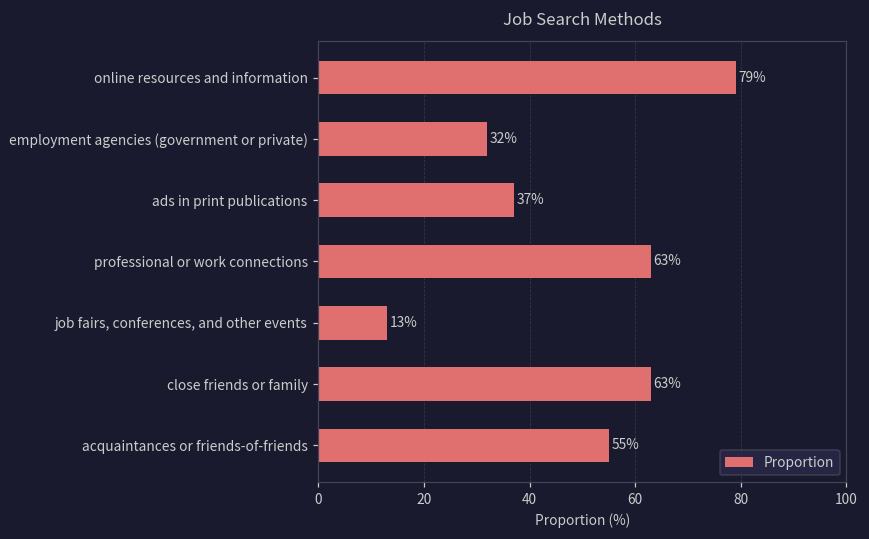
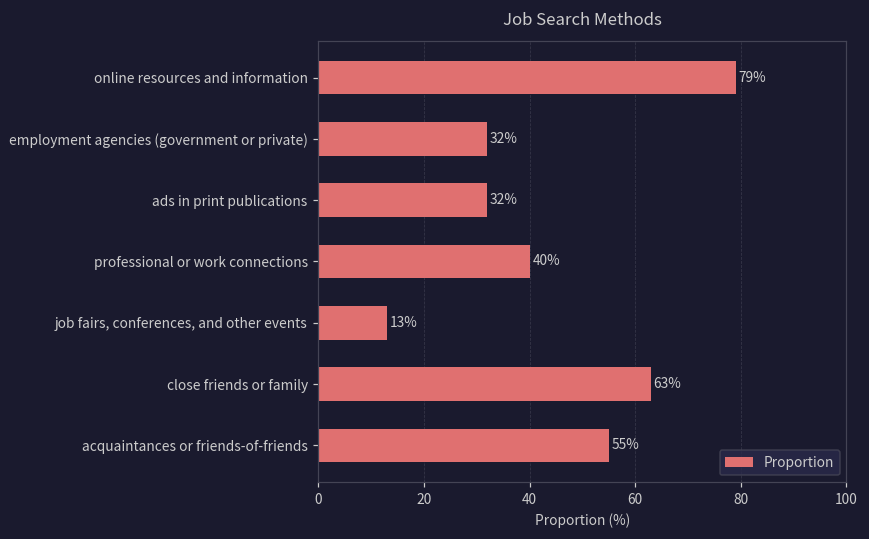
ads in print publications: 37% -> 32%
professional or work connections: 63% -> 40%
